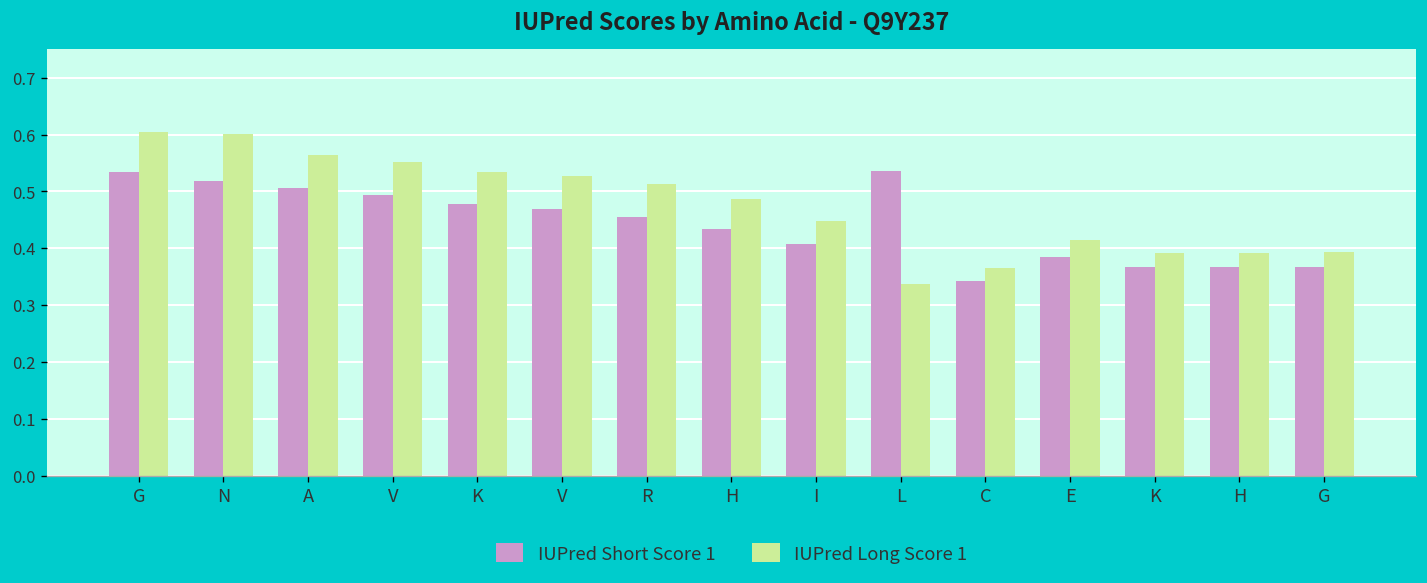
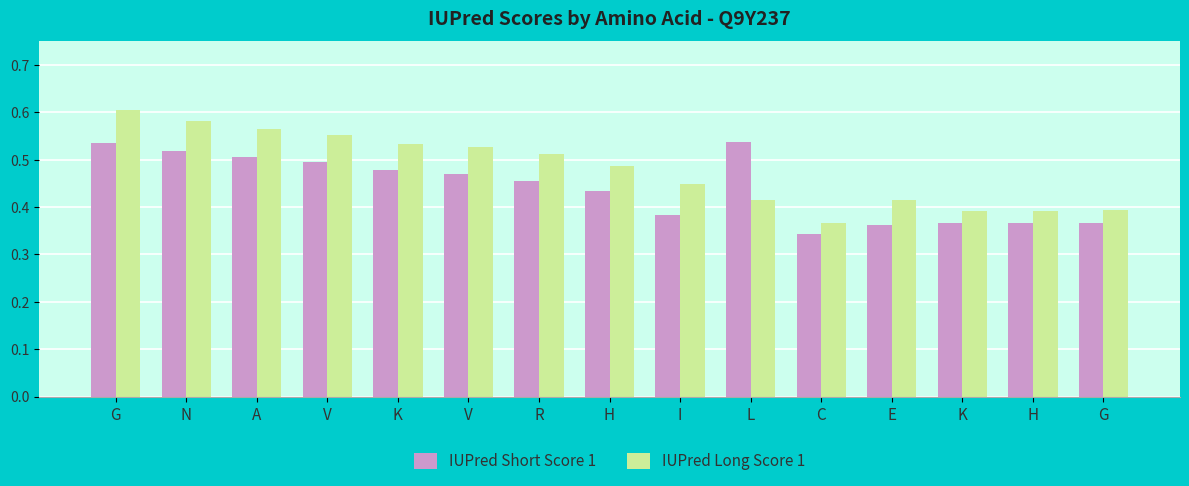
IUPred Long Score 1, N: 0.60 -> 0.58
IUPred Short Score 1, I: 0.41 -> 0.38
IUPred Long Score 1, L: 0.34 -> 0.42
IUPred Short Score 1, E: 0.38 -> 0.36
